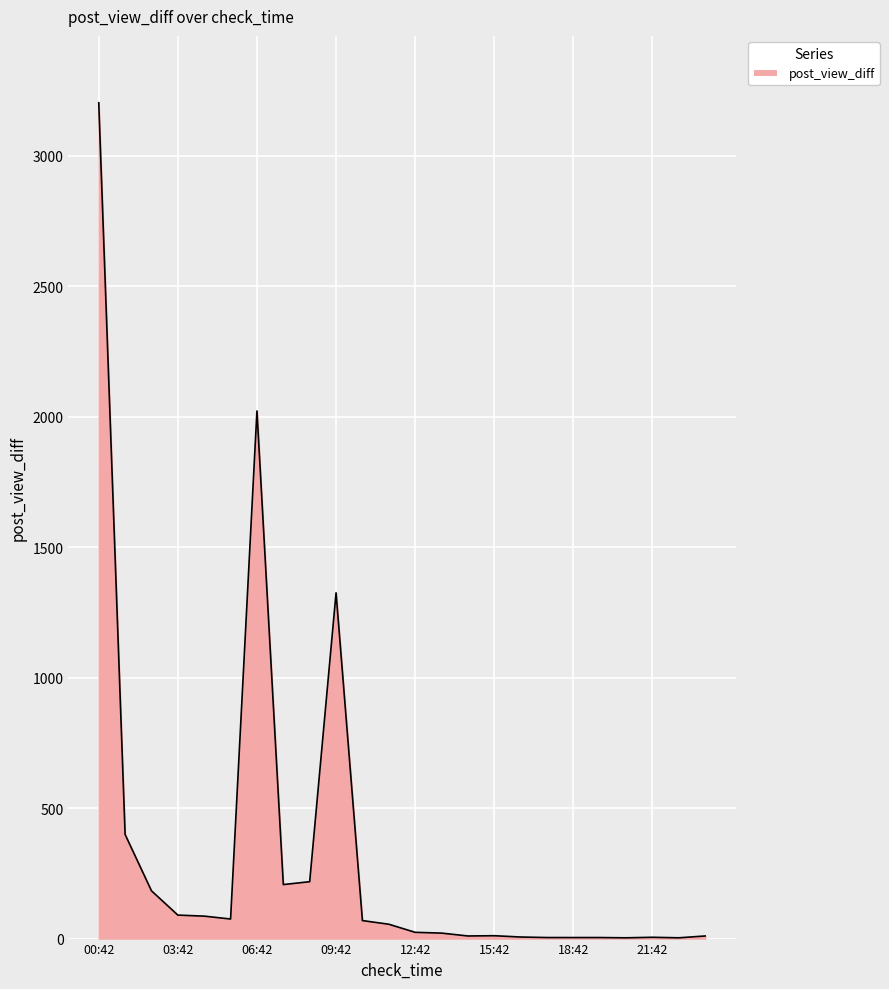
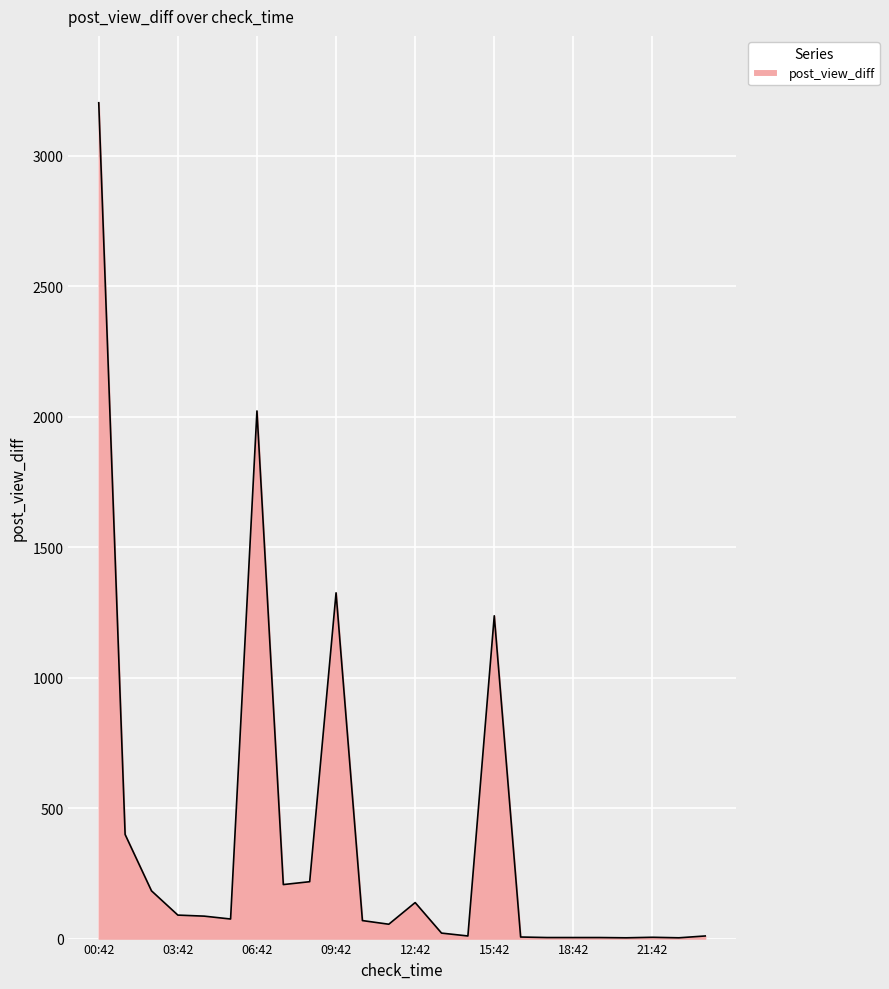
12:42: 20 -> 140
15:42: 10 -> 1240
